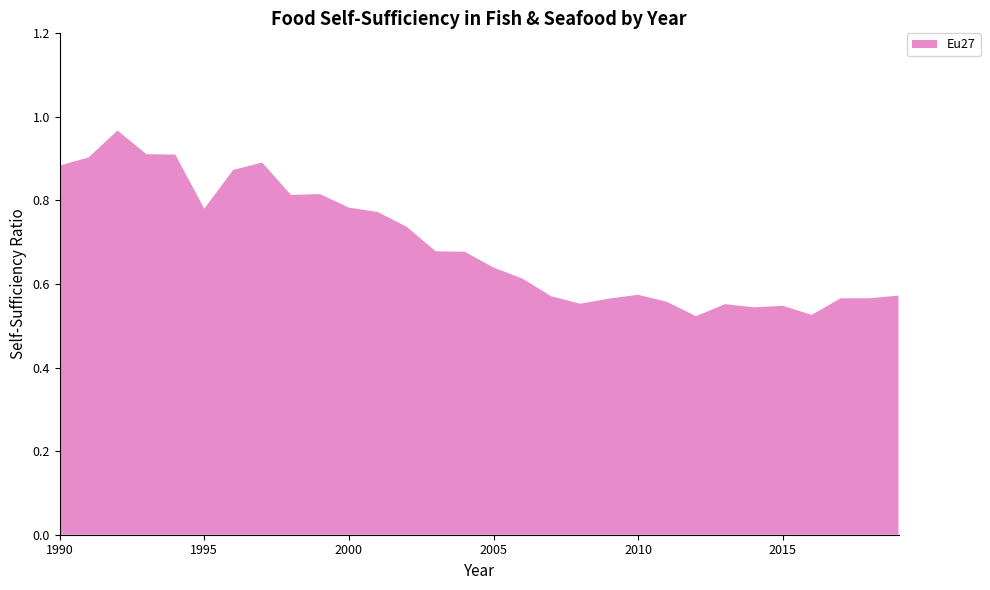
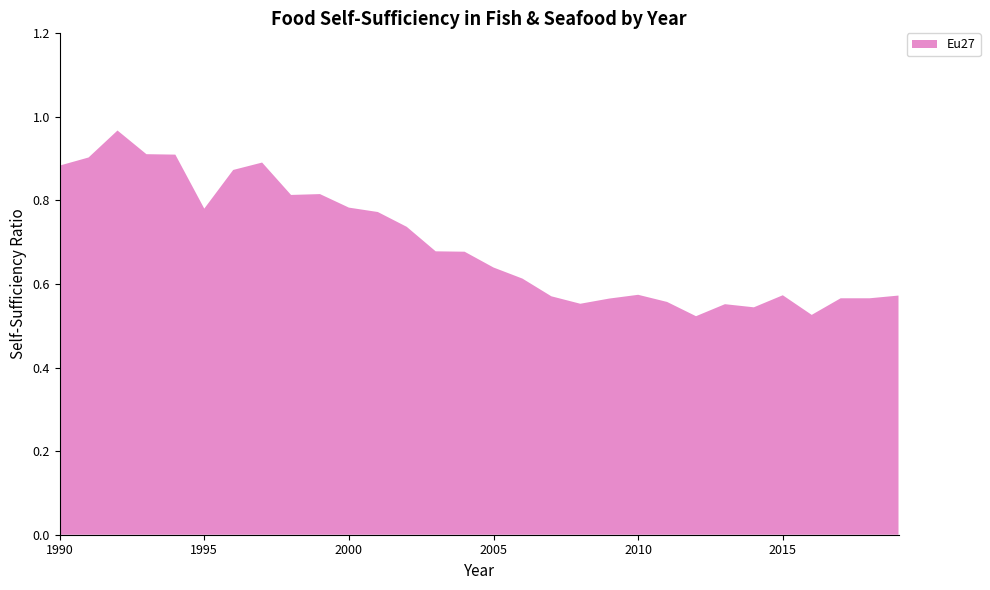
2015: 0.55 -> 0.57
